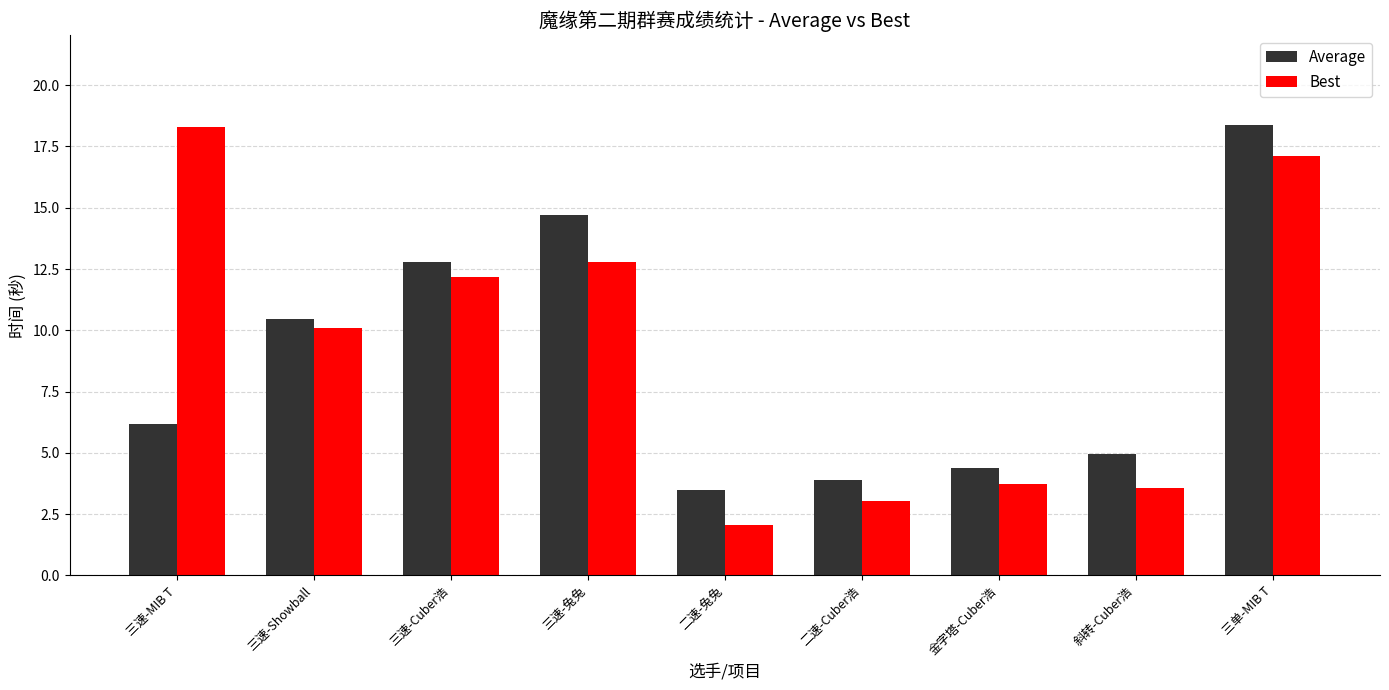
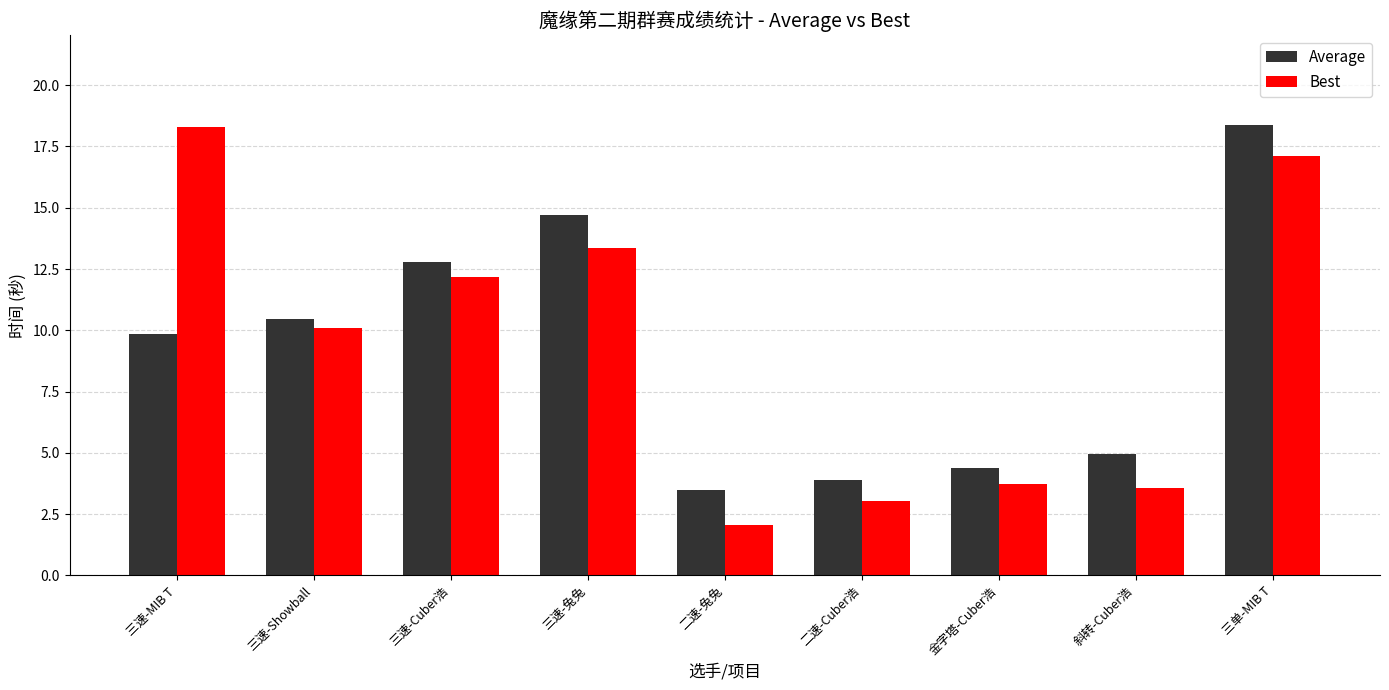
Average, 三速-MIB T: 6.2 -> 9.9
Best, 三速-兔兔: 12.8 -> 13.3
